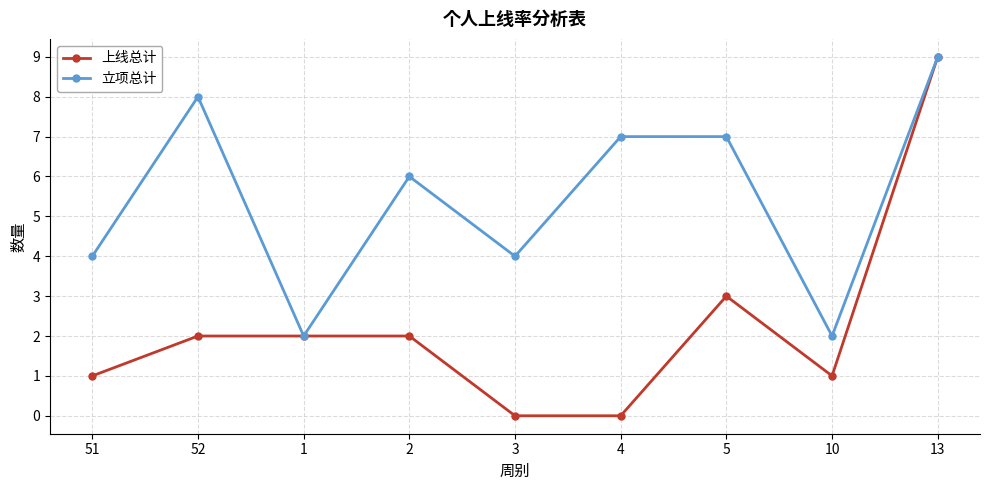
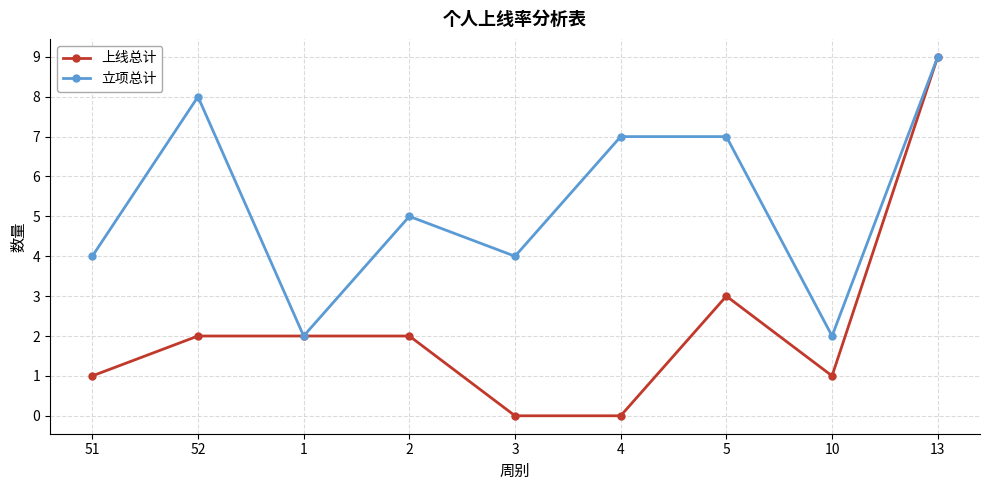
立项总计, 2: 6 -> 5
